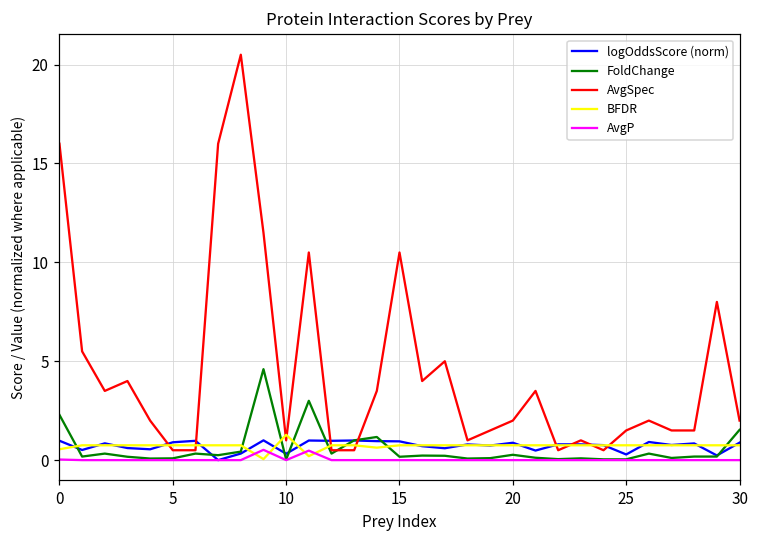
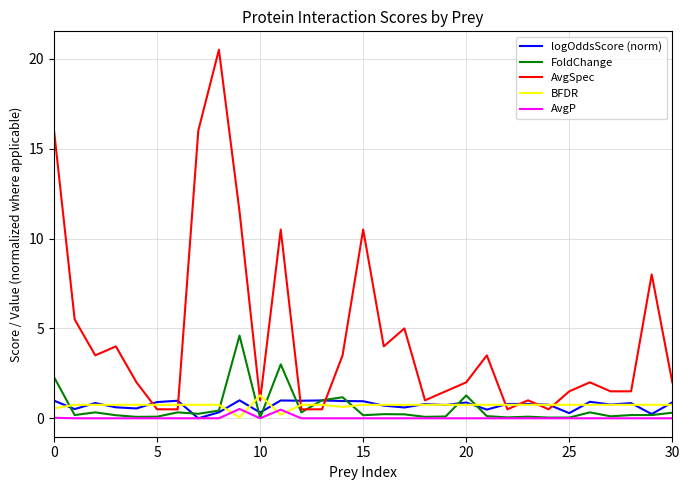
FoldChange, 20: 0.3 -> 1.3
FoldChange, 30: 1.5 -> 0.3
